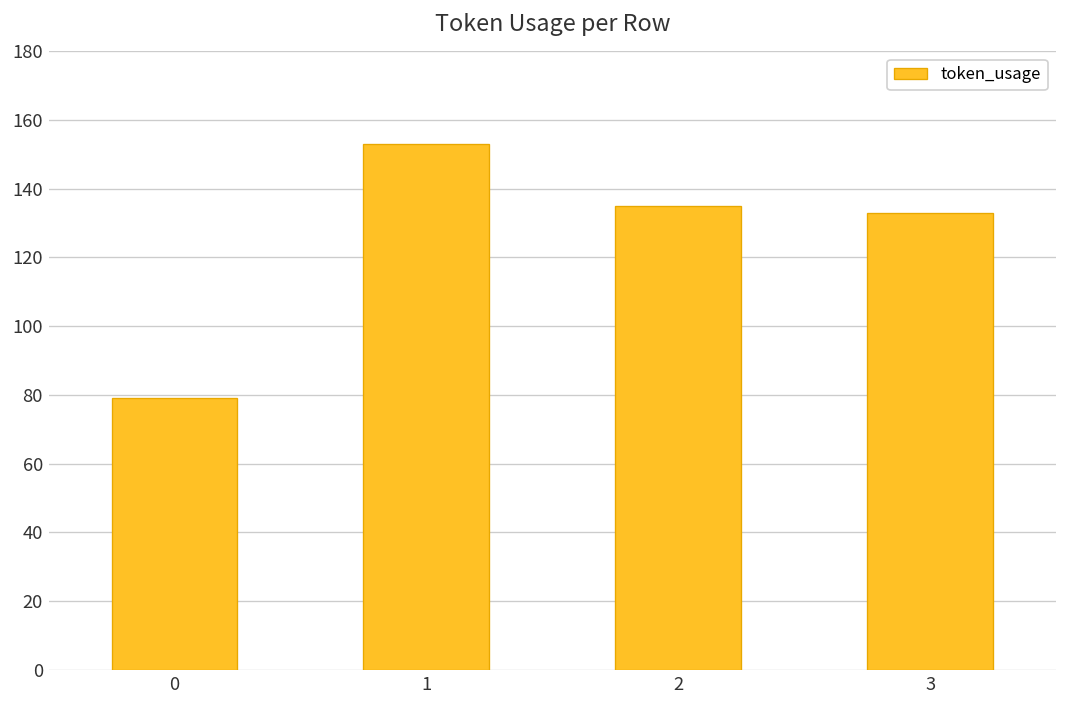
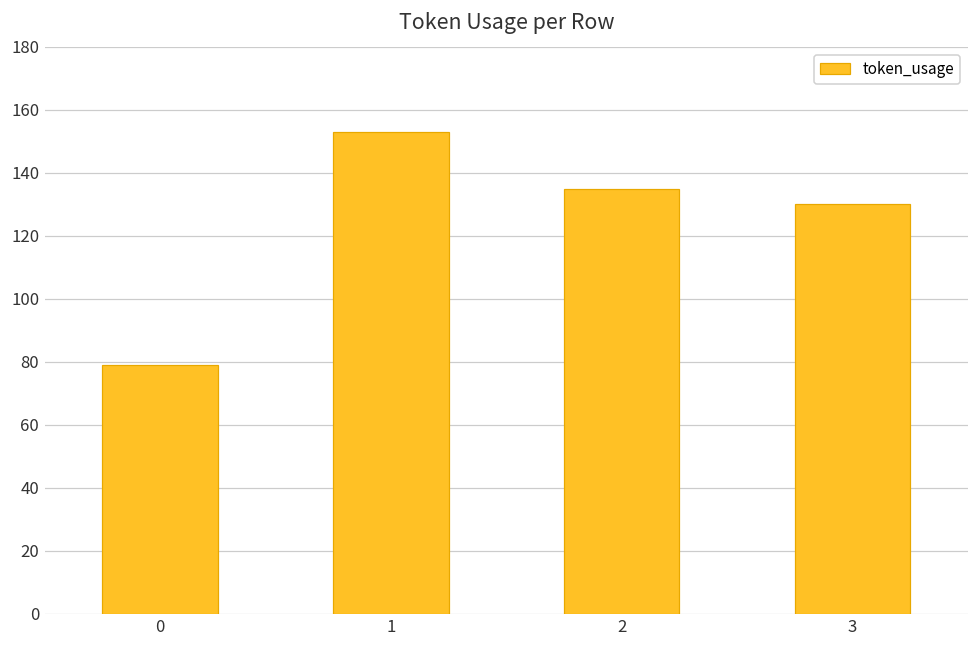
3: 133 -> 130
